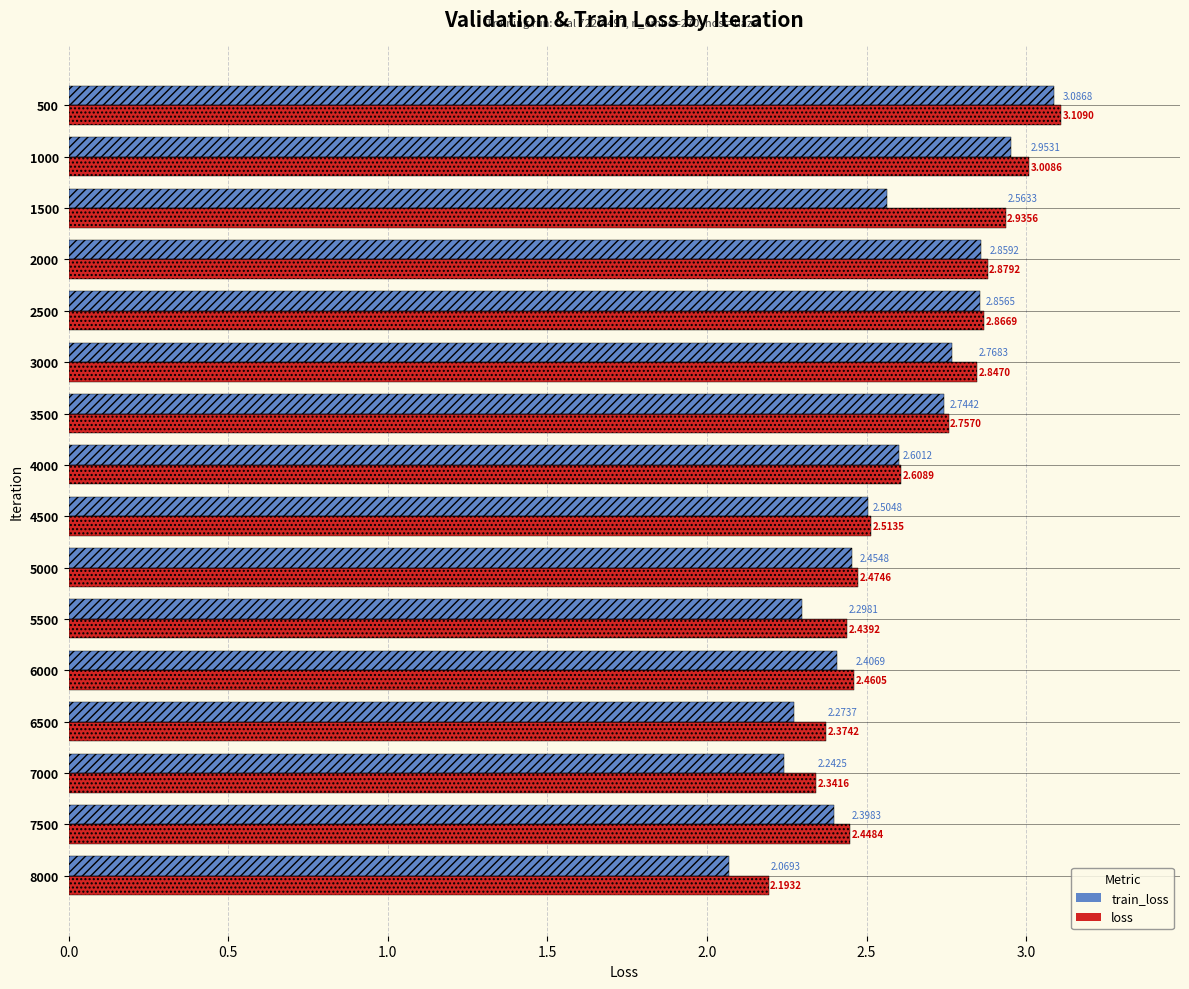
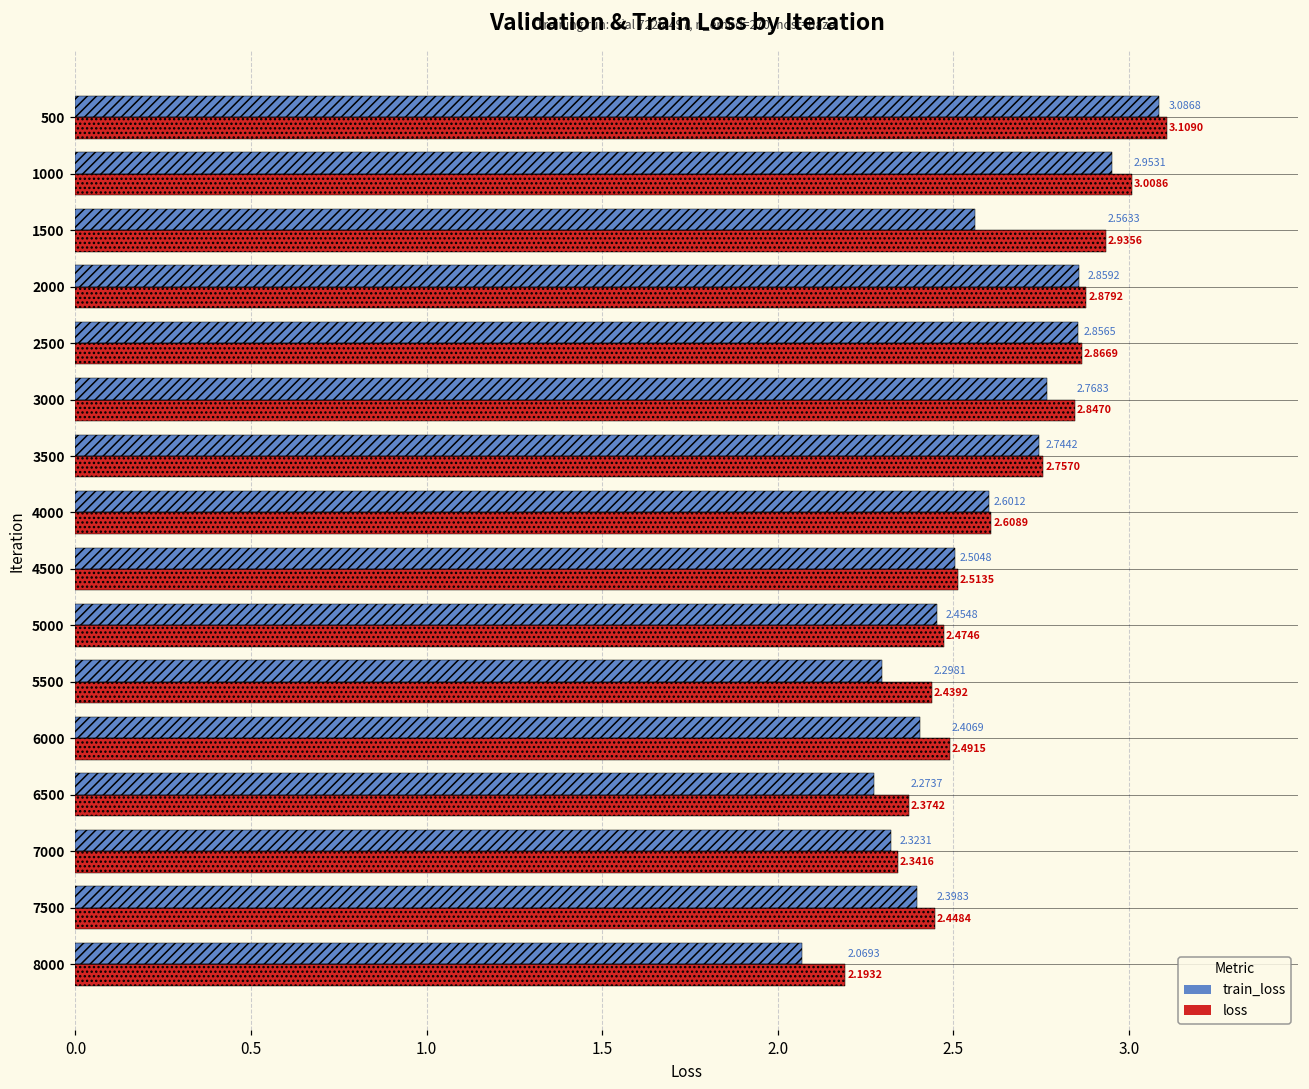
loss, 6000: 2.4605 -> 2.4915
train_loss, 7000: 2.2425 -> 2.3231
